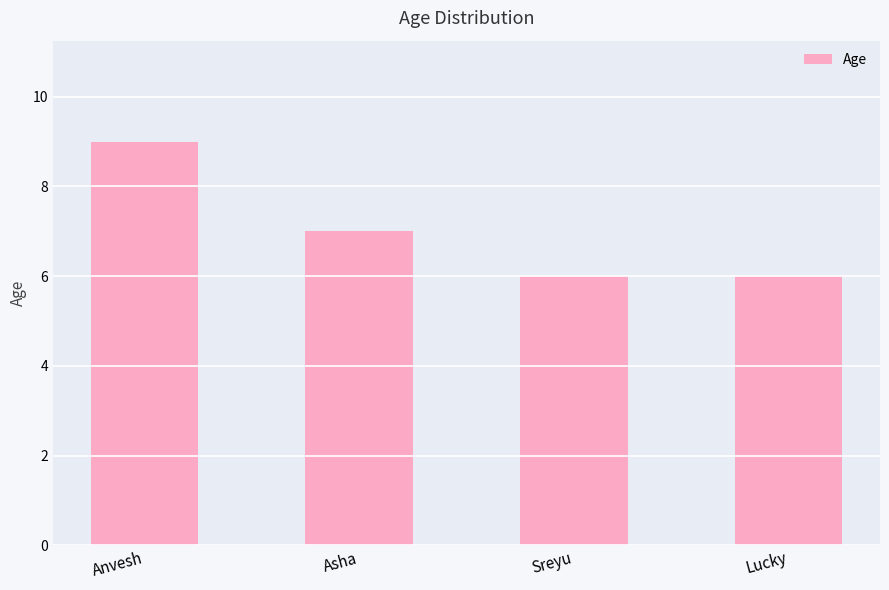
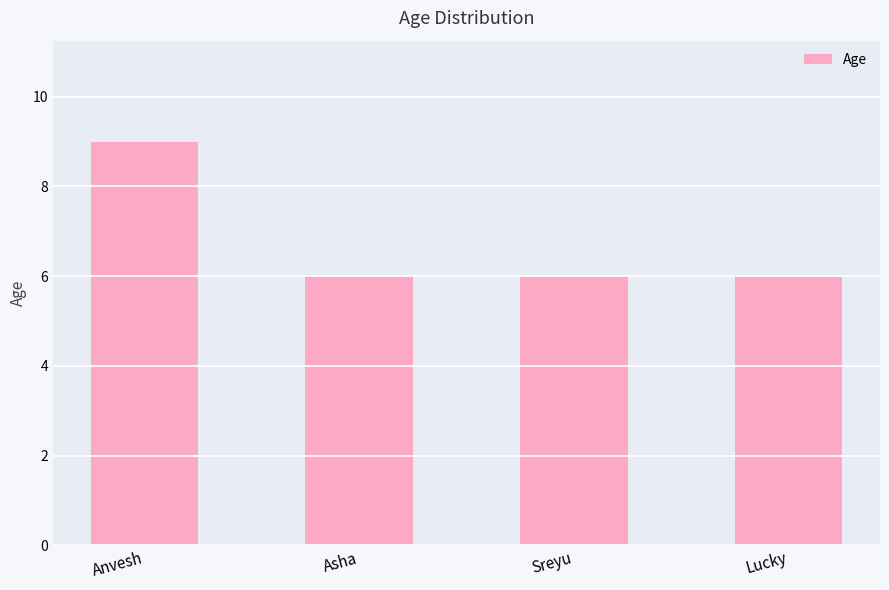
Asha: 7 -> 6
